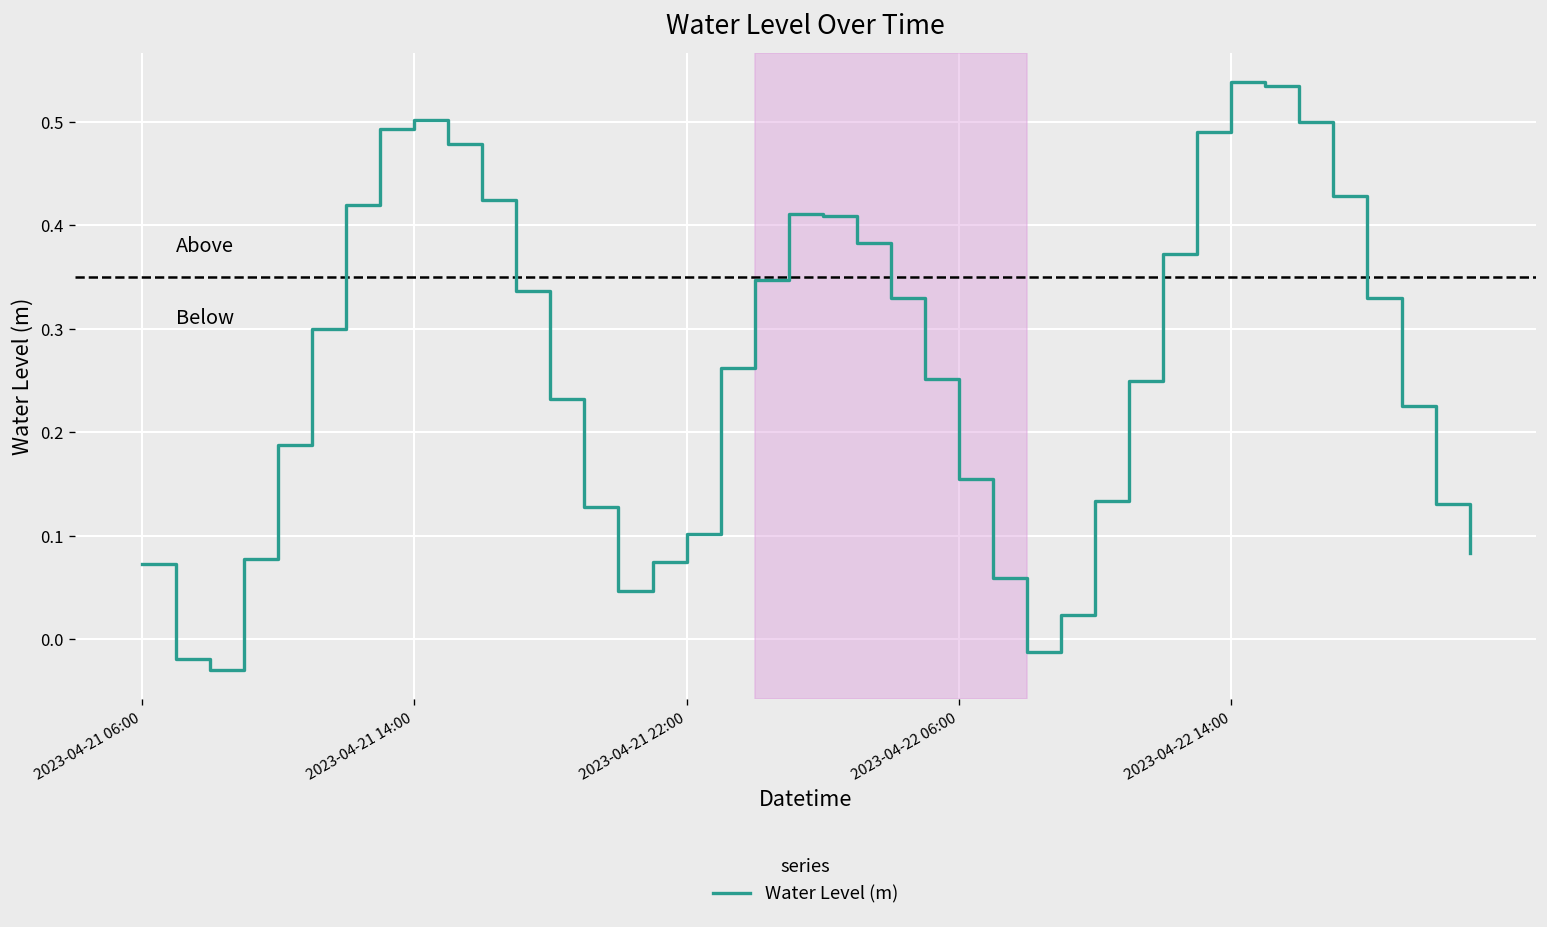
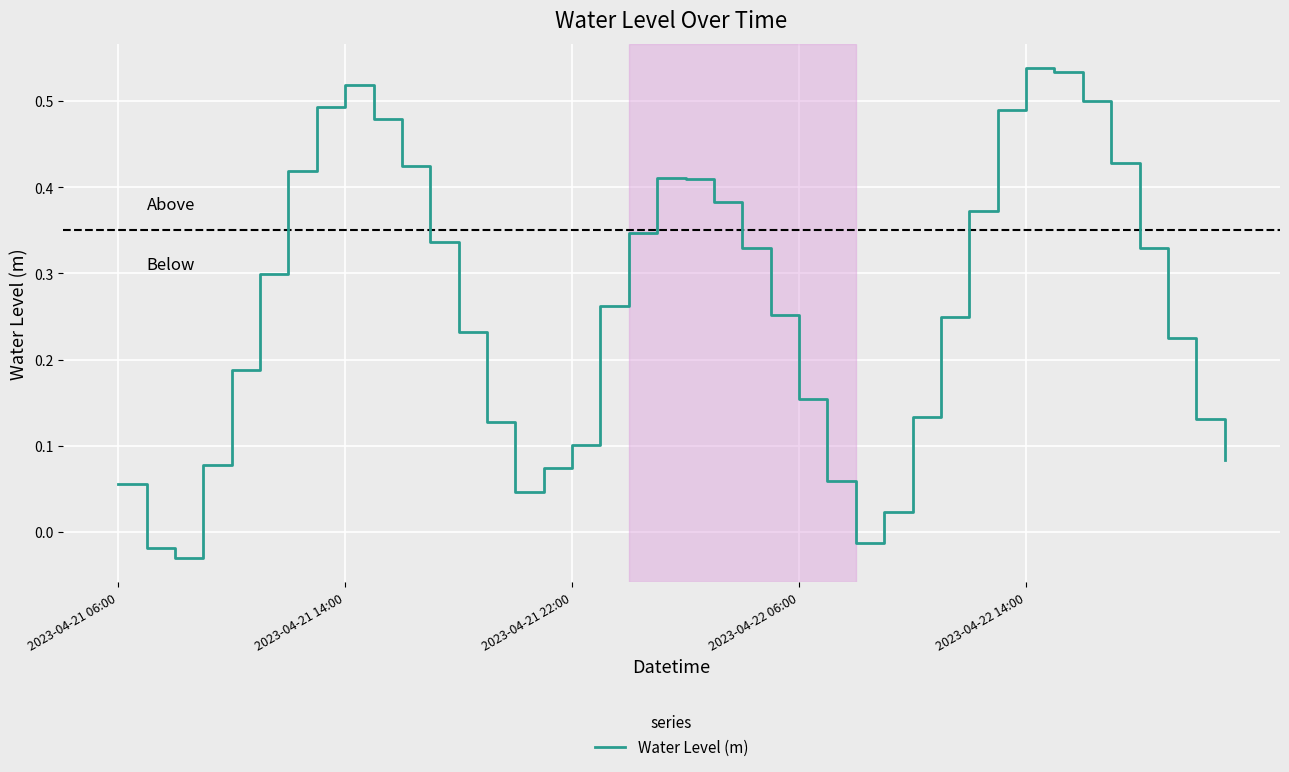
2023-04-21 06:00: 0.07 -> 0.06
2023-04-21 14:00: 0.50 -> 0.52
